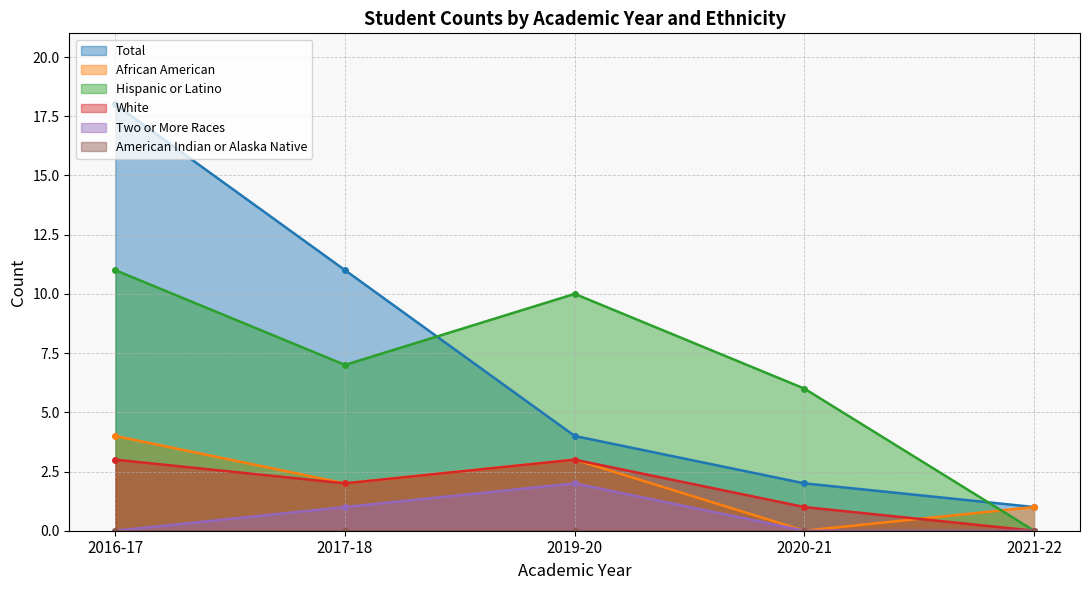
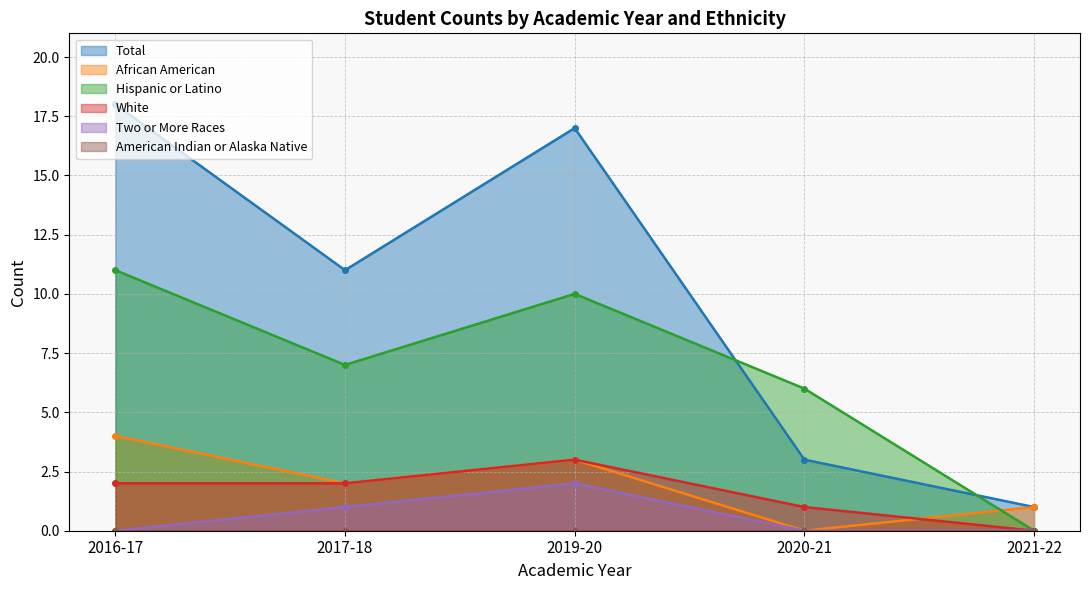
White, 2016-17: 3 -> 2
Total, 2019-20: 4 -> 17
Total, 2020-21: 2 -> 3
